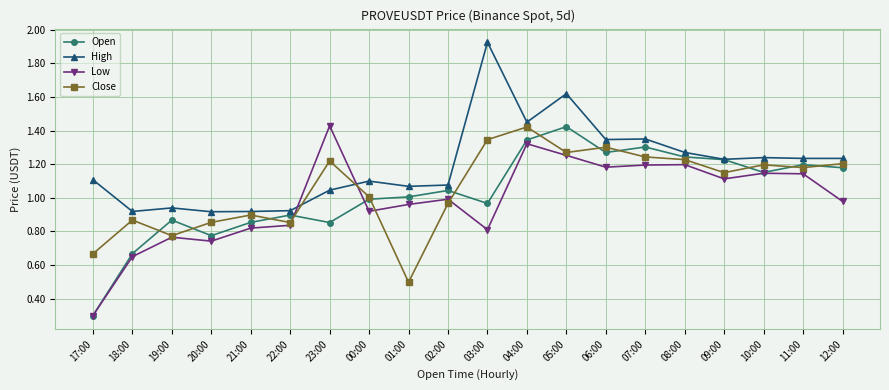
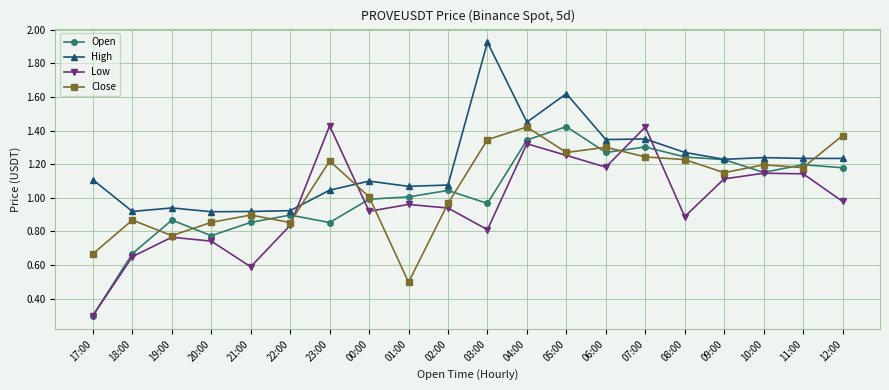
Low, 21:00: 0.82 -> 0.59
Low, 02:00: 0.99 -> 0.94
Low, 07:00: 1.20 -> 1.42
Low, 08:00: 1.20 -> 0.89
Close, 12:00: 1.20 -> 1.37
